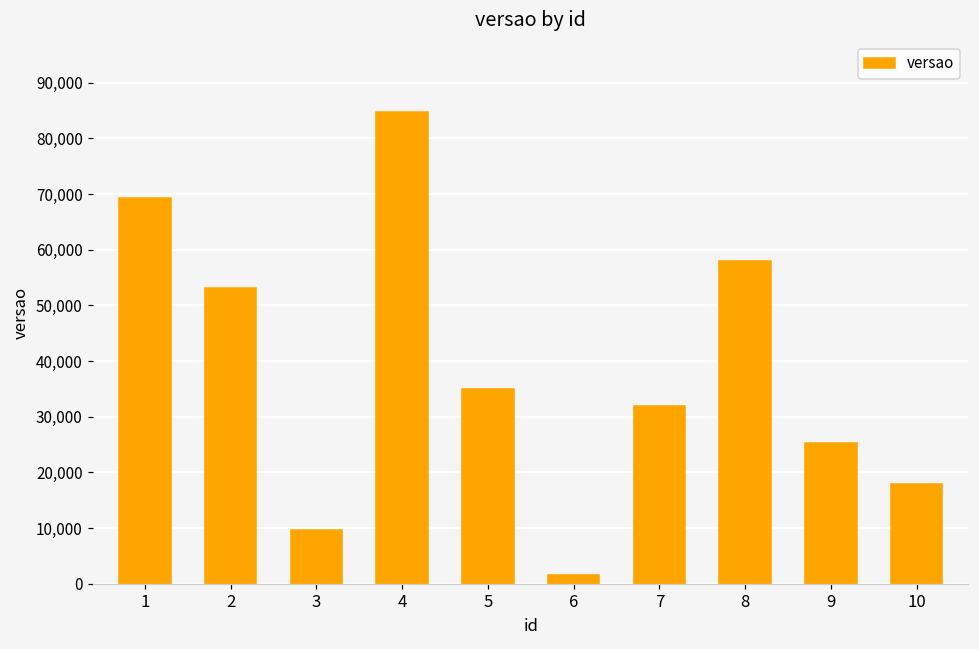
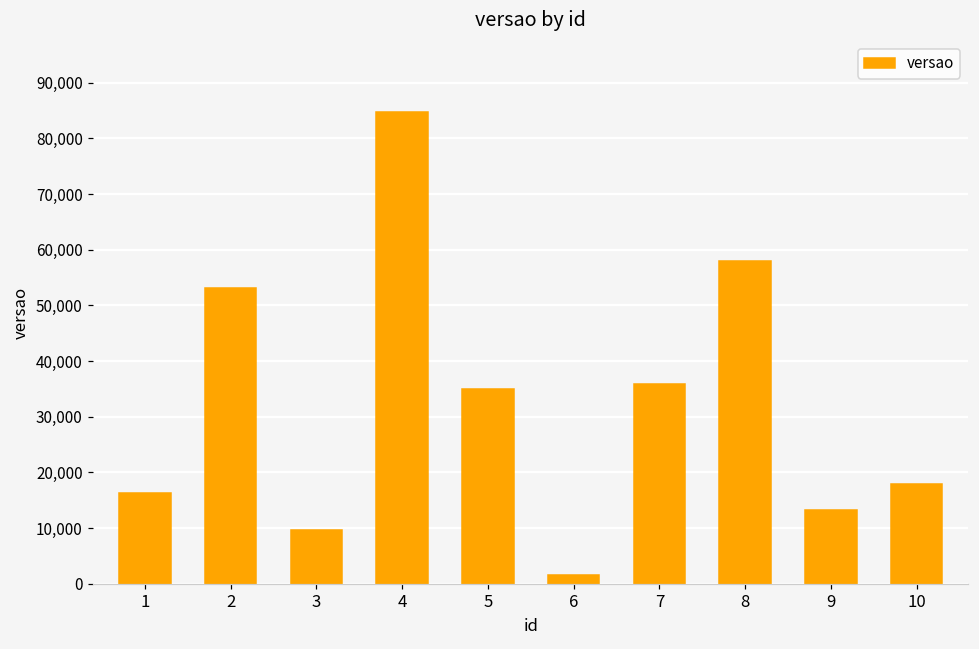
1: 69,000 -> 16,000
7: 32,000 -> 36,000
9: 25,000 -> 13,000
